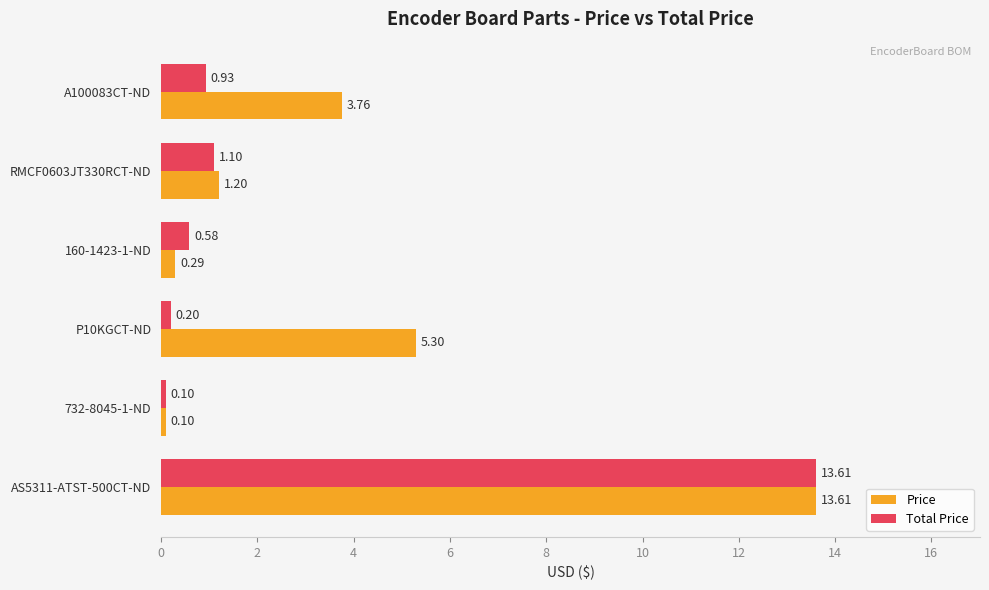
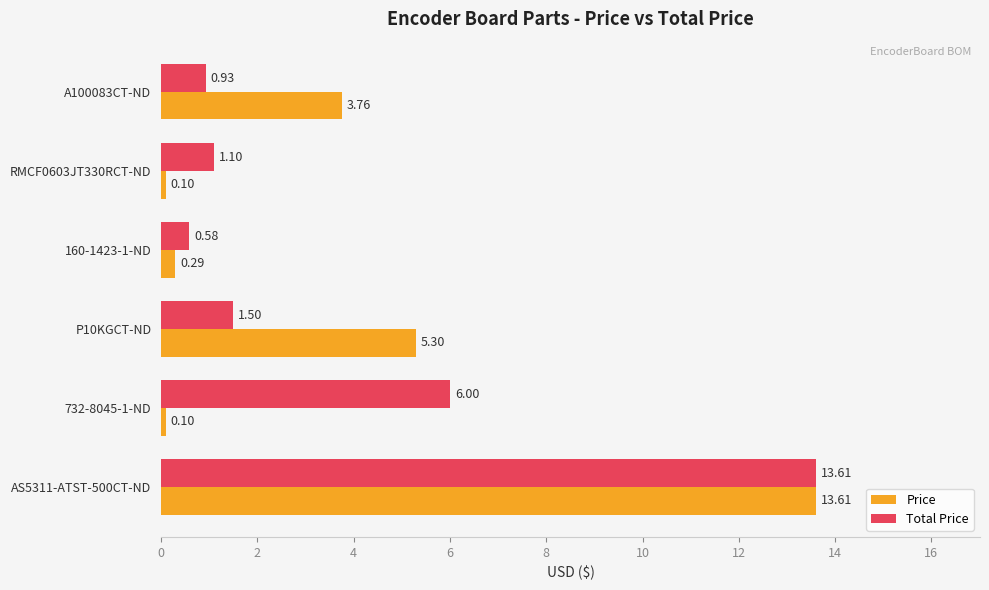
Price, RMCF0603JT330RCT-ND: 1.20 -> 0.10
Total Price, P10KGCT-ND: 0.20 -> 1.50
Total Price, 732-8045-1-ND: 0.10 -> 6.00
